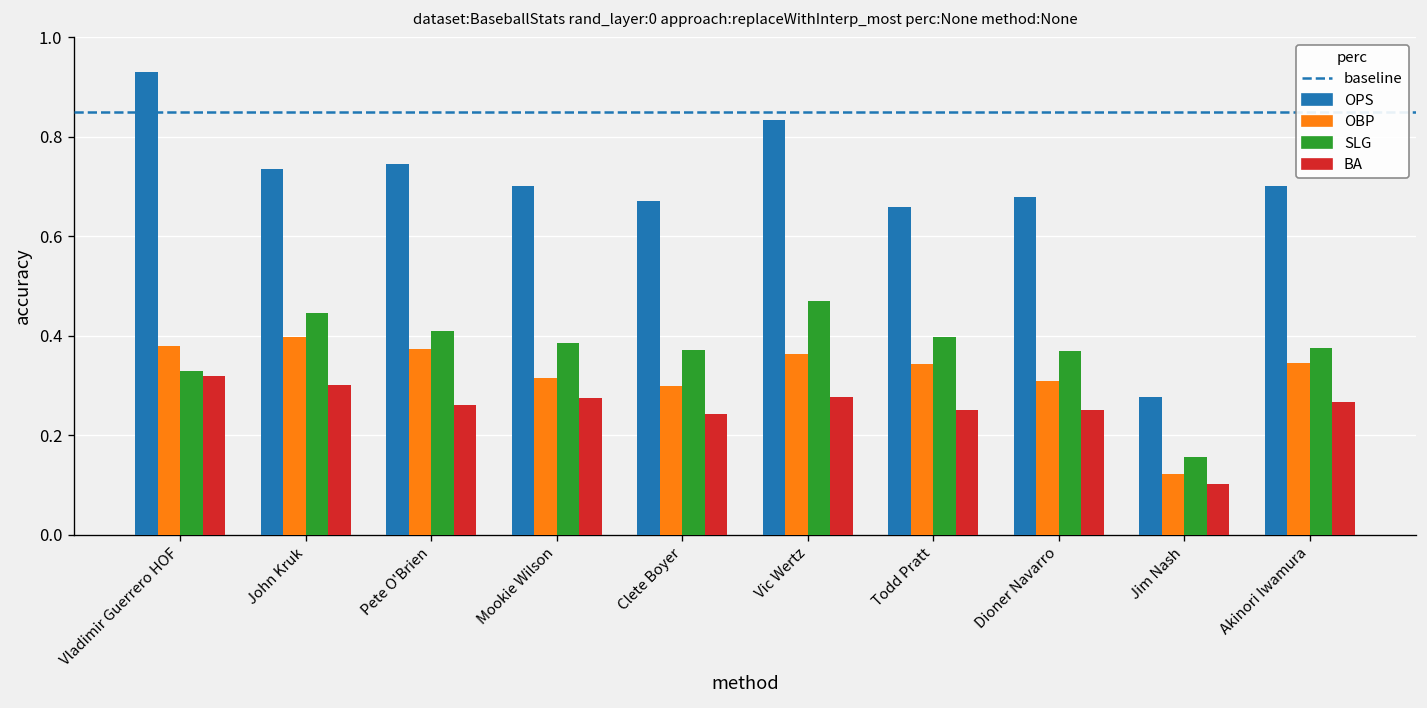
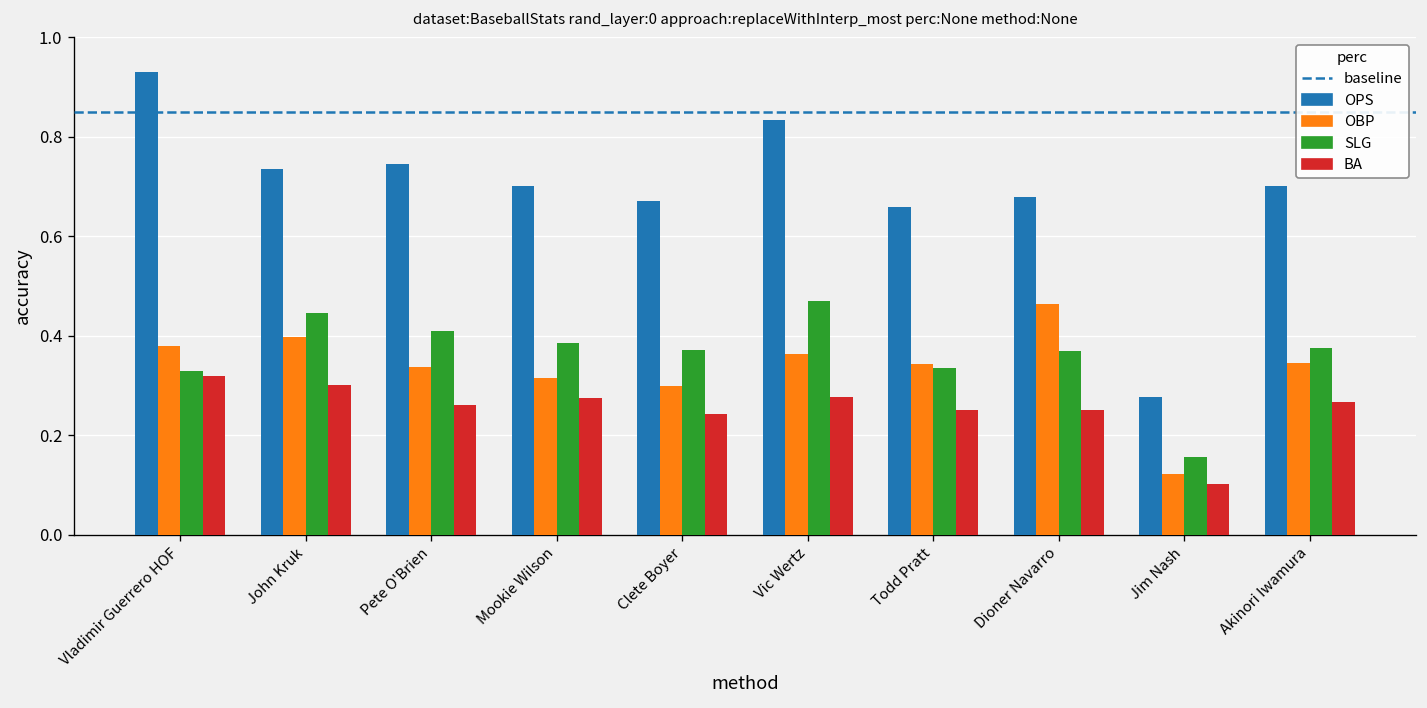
OBP, Pete O'Brien: 0.37 -> 0.34
SLG, Todd Pratt: 0.40 -> 0.33
OBP, Dioner Navarro: 0.31 -> 0.46
